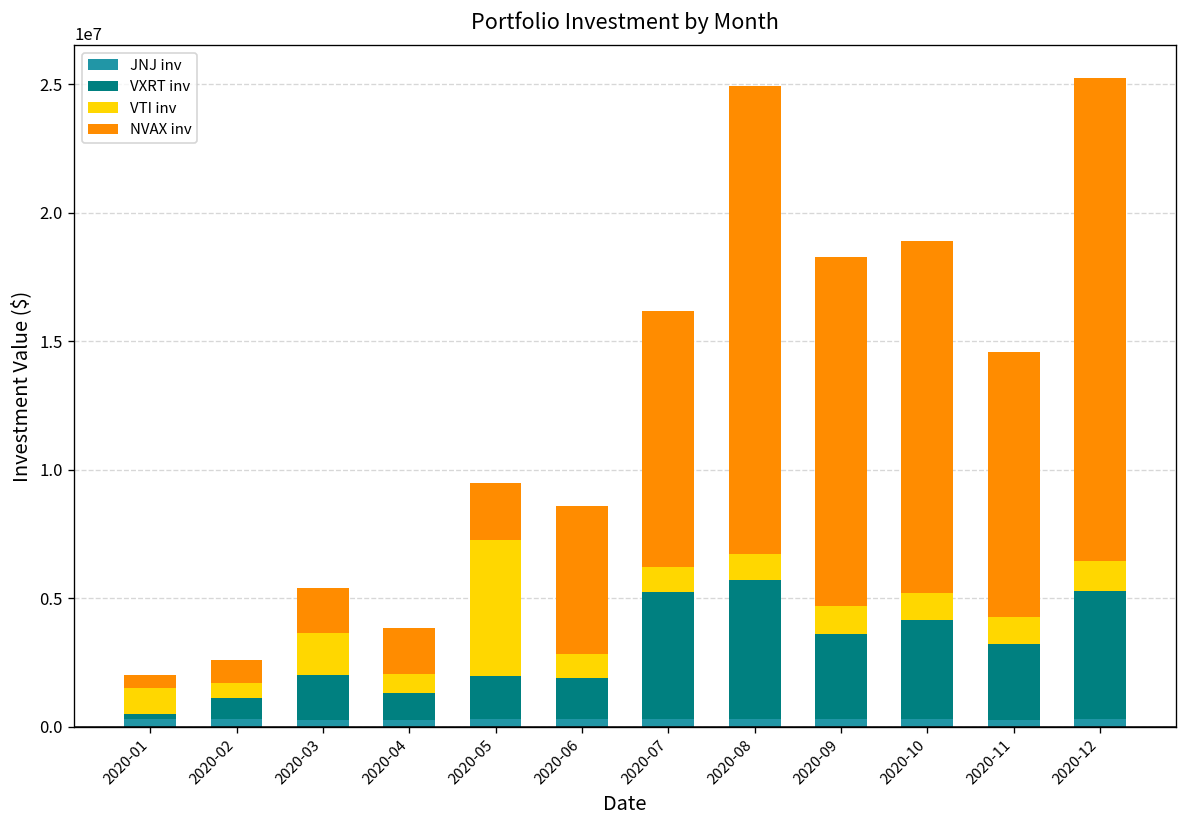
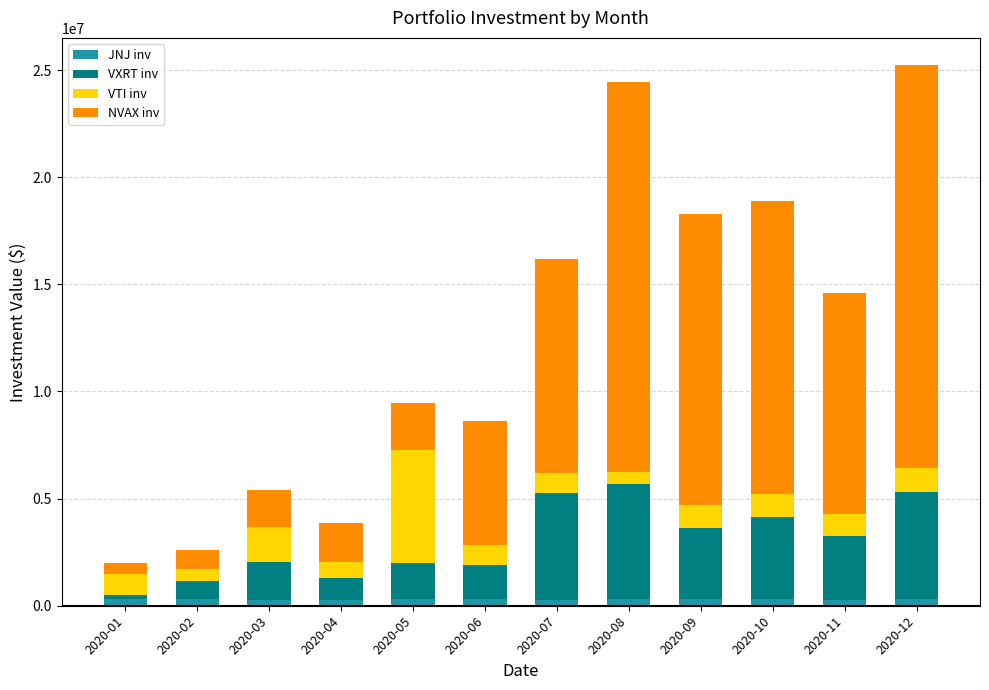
VTI inv, 2020-08: 1000000 -> 500000
